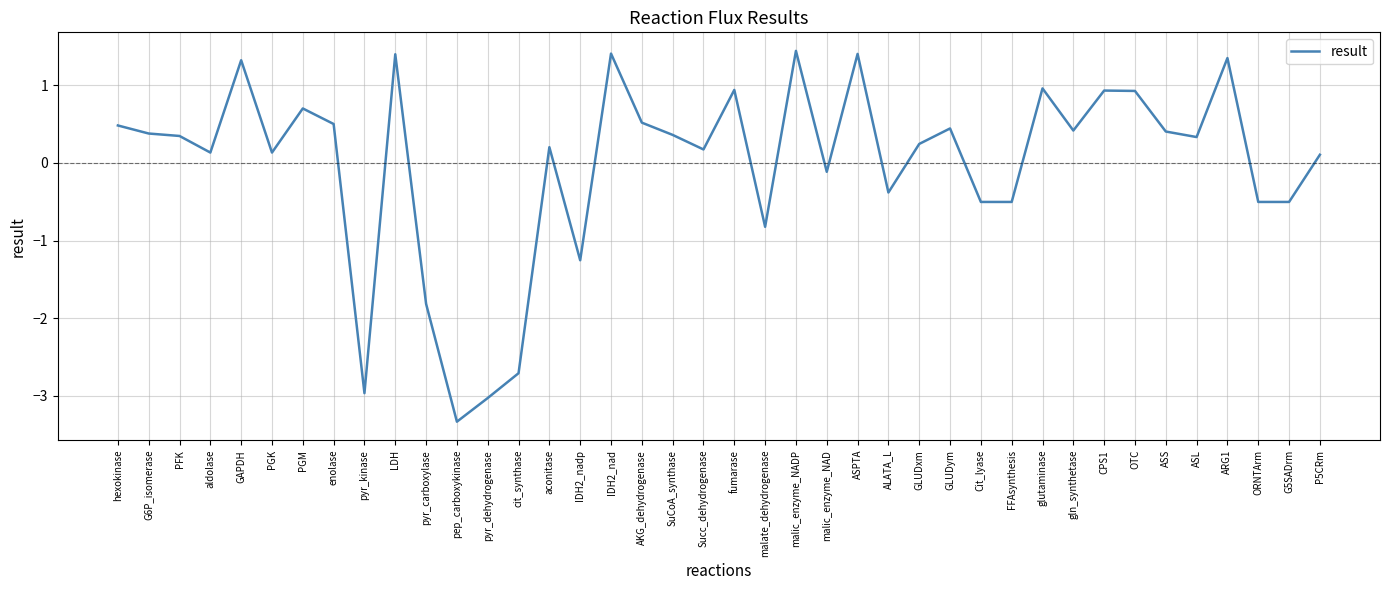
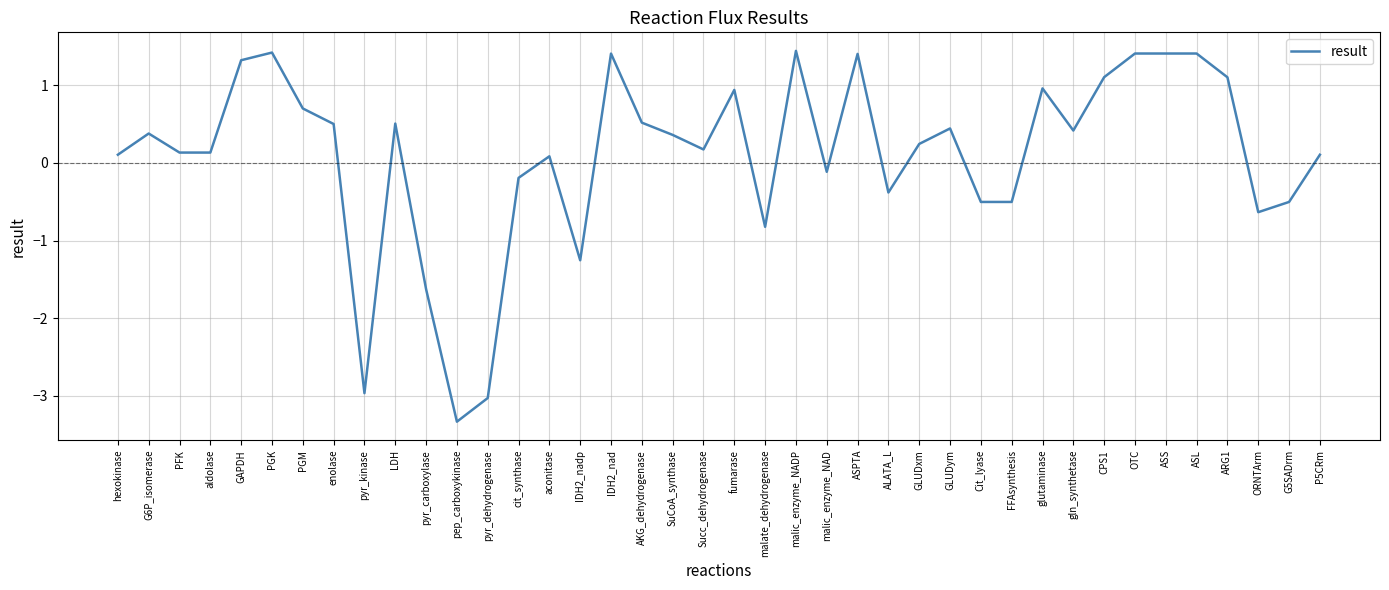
hexokinase: 0.5 -> 0.1
PFK: 0.3 -> 0.1
PGK: 0.1 -> 1.4
LDH: 1.4 -> 0.5
pyr_carboxylase: -1.8 -> -1.6
cit_synthase: -2.7 -> -0.2
aconitase: 0.2 -> 0.1
CPS1: 0.9 -> 1.1
OTC: 0.9 -> 1.4
ASS: 0.4 -> 1.4
ASL: 0.3 -> 1.4
ARG1: 1.4 -> 1.1
ORNTArm: -0.5 -> -0.6
